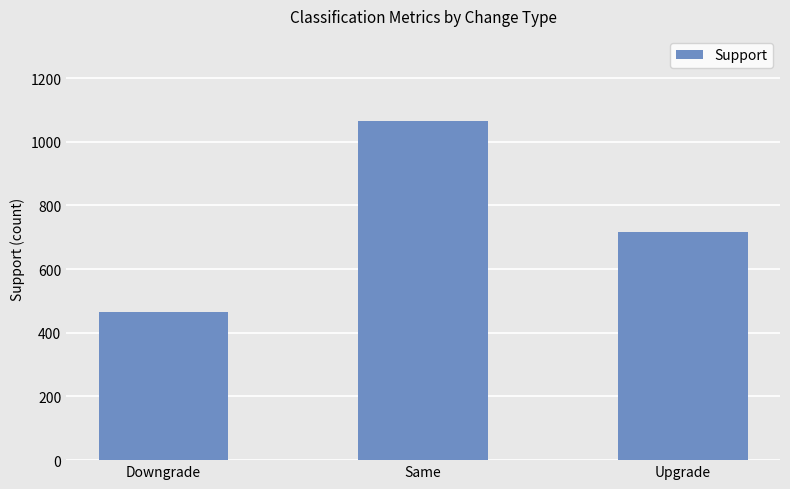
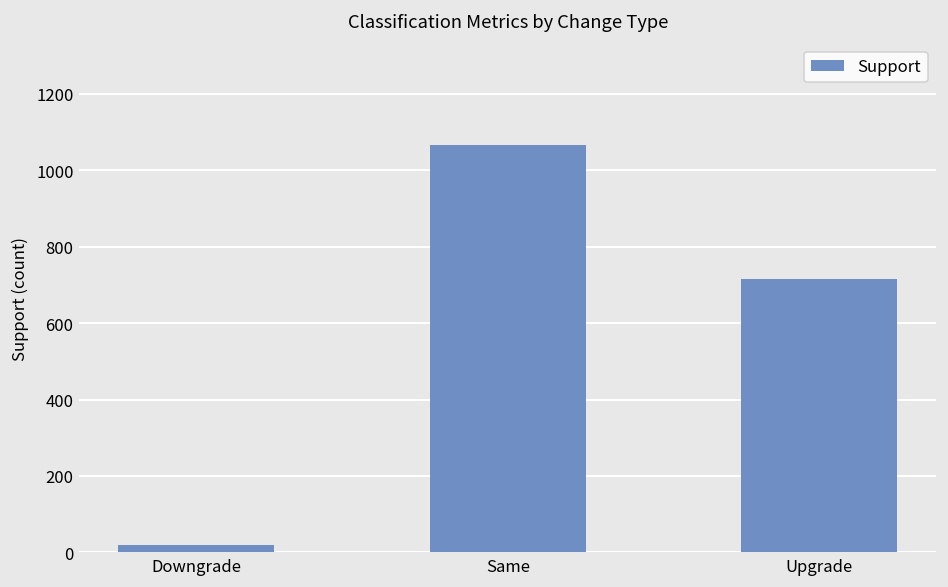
Downgrade: 460 -> 20
